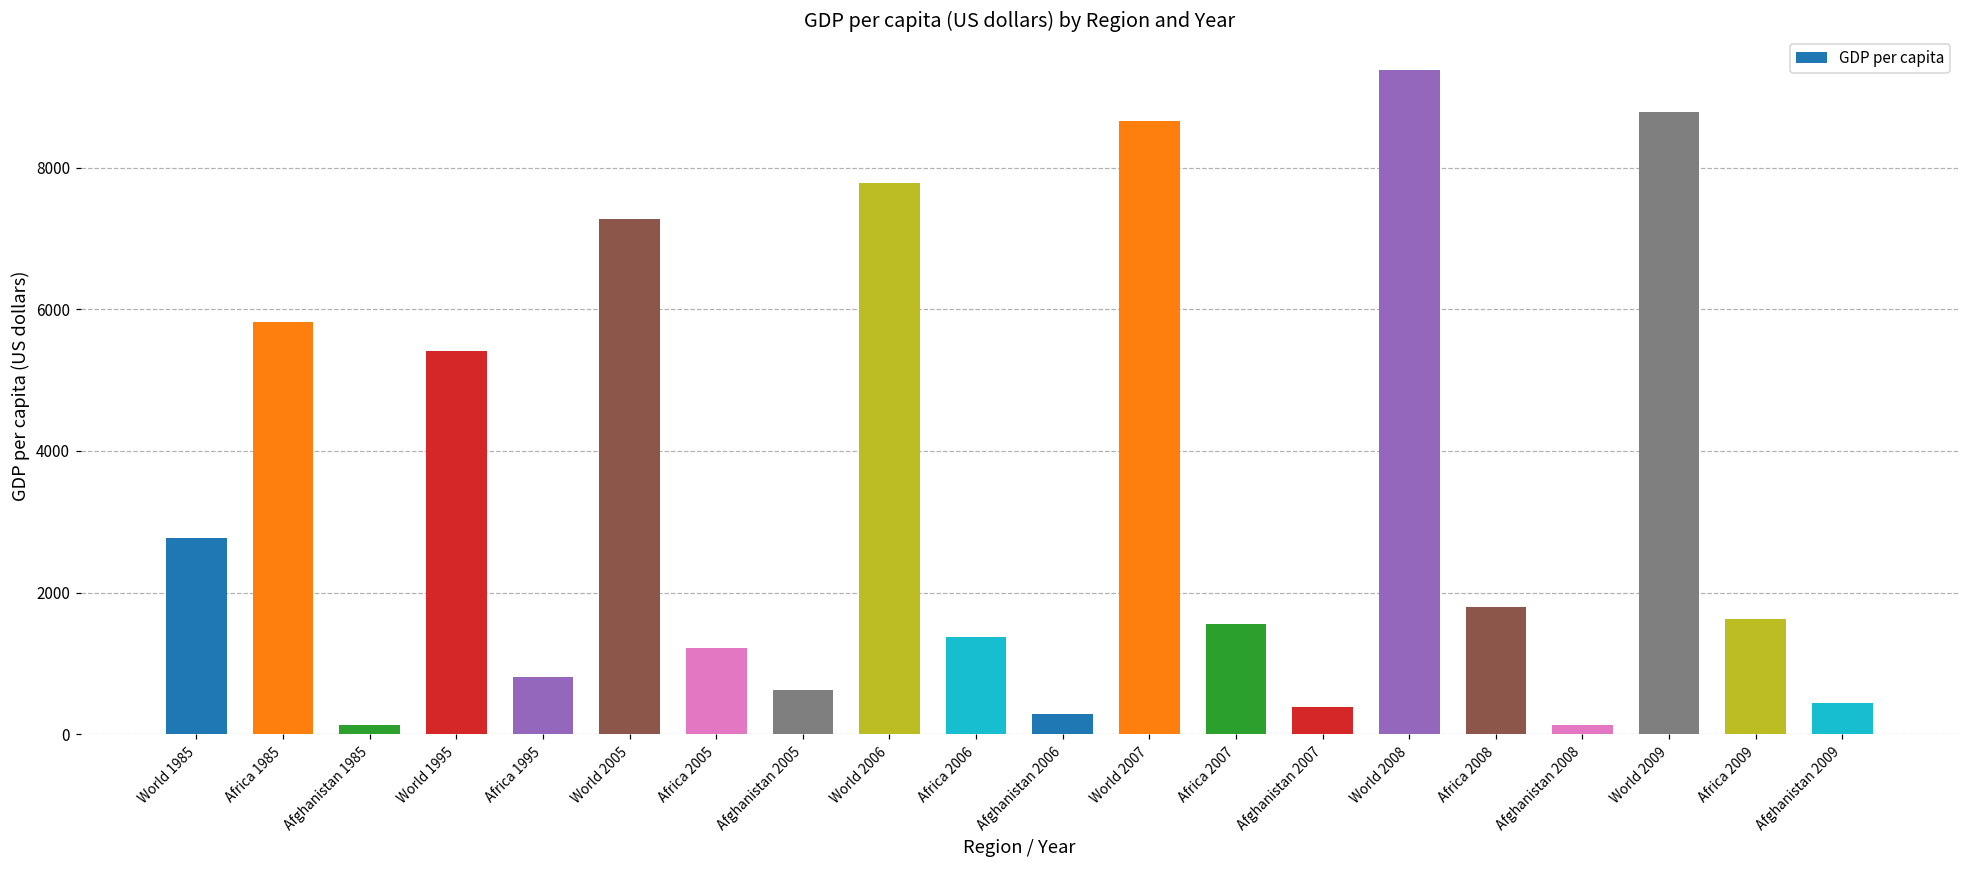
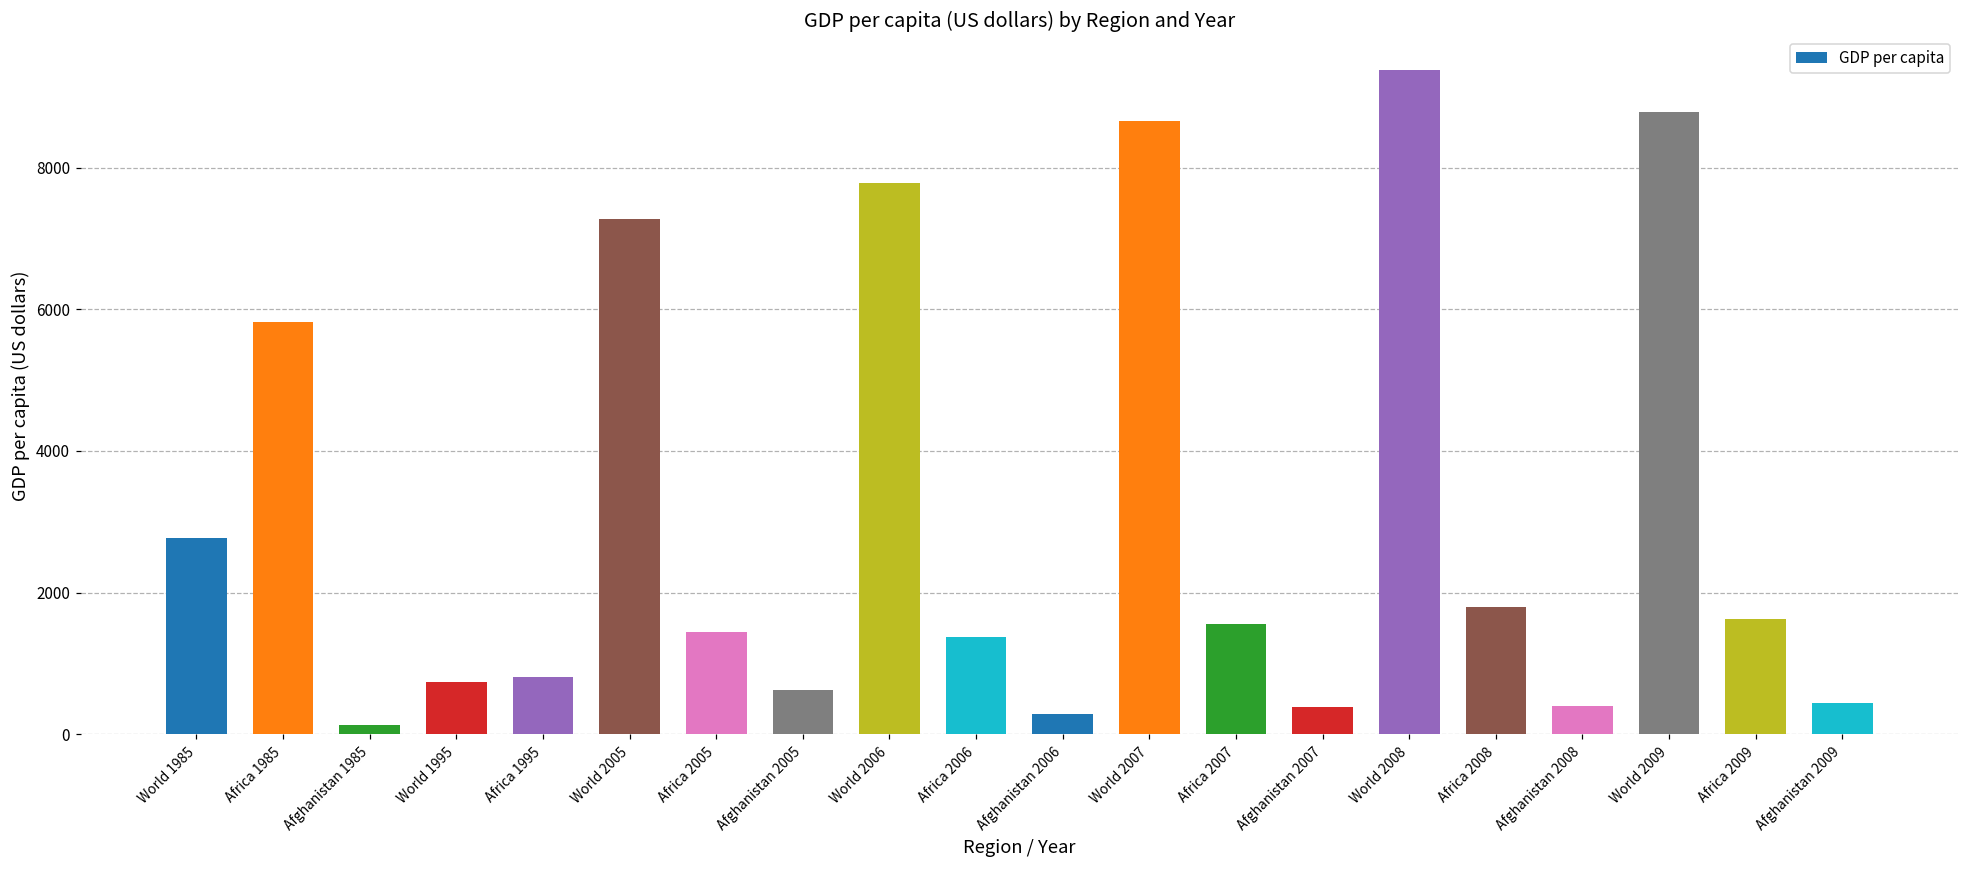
World 1995: 5400 -> 700
Africa 2005: 1200 -> 1400
Afghanistan 2008: 100 -> 400
